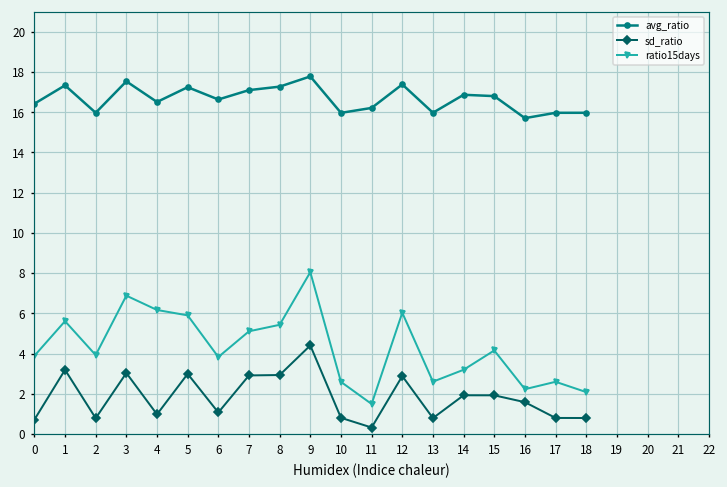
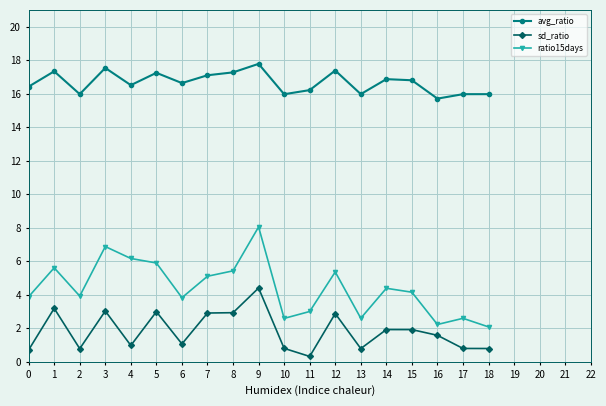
ratio15days, 11: 1.5 -> 3.0
ratio15days, 12: 6.0 -> 5.4
ratio15days, 14: 3.2 -> 4.4
